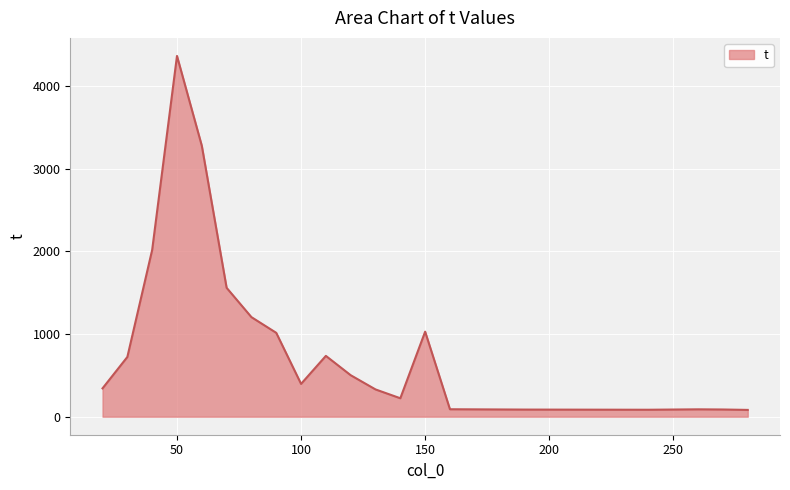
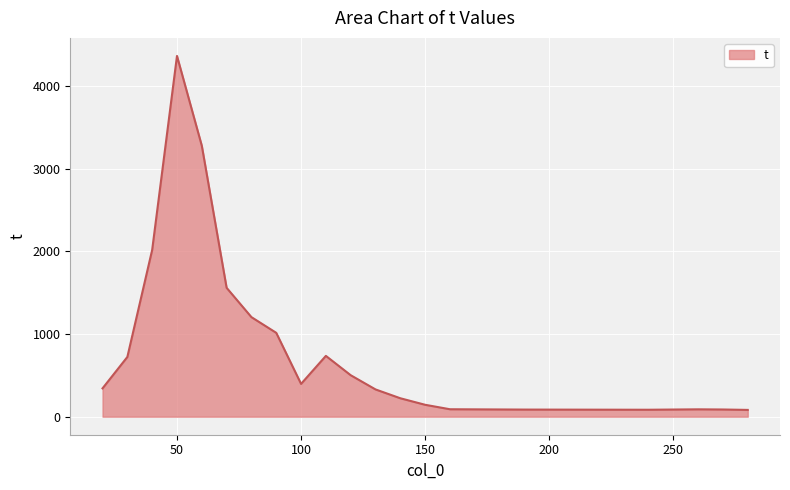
150: 1000 -> 100
